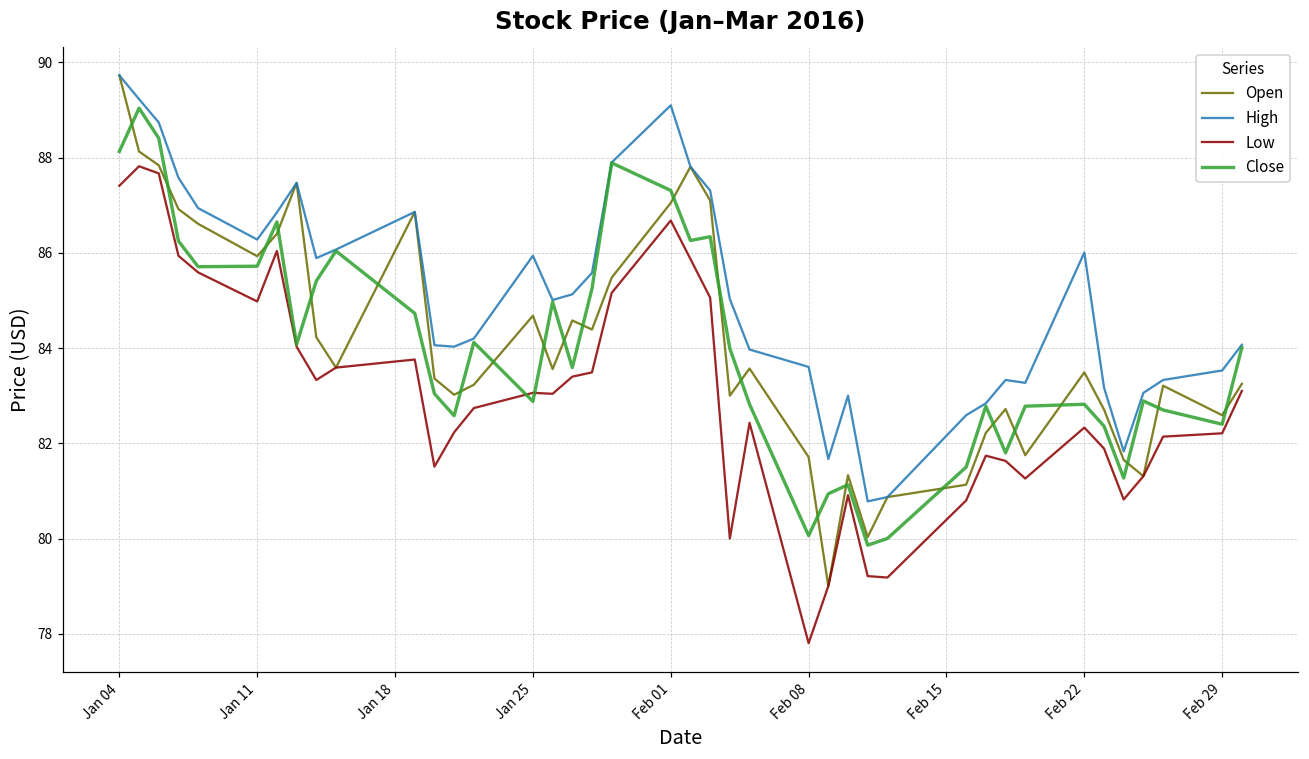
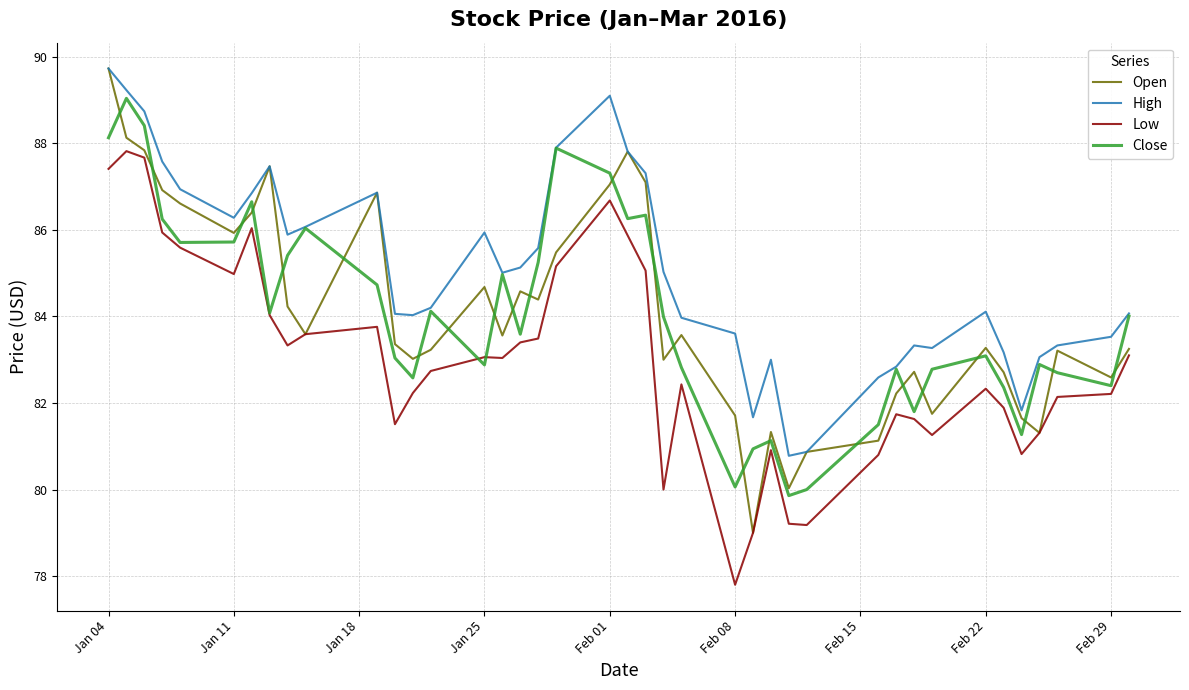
Open, Feb 22: 83.5 -> 83.3
High, Feb 22: 86.0 -> 84.1
Close, Feb 22: 82.8 -> 83.1
